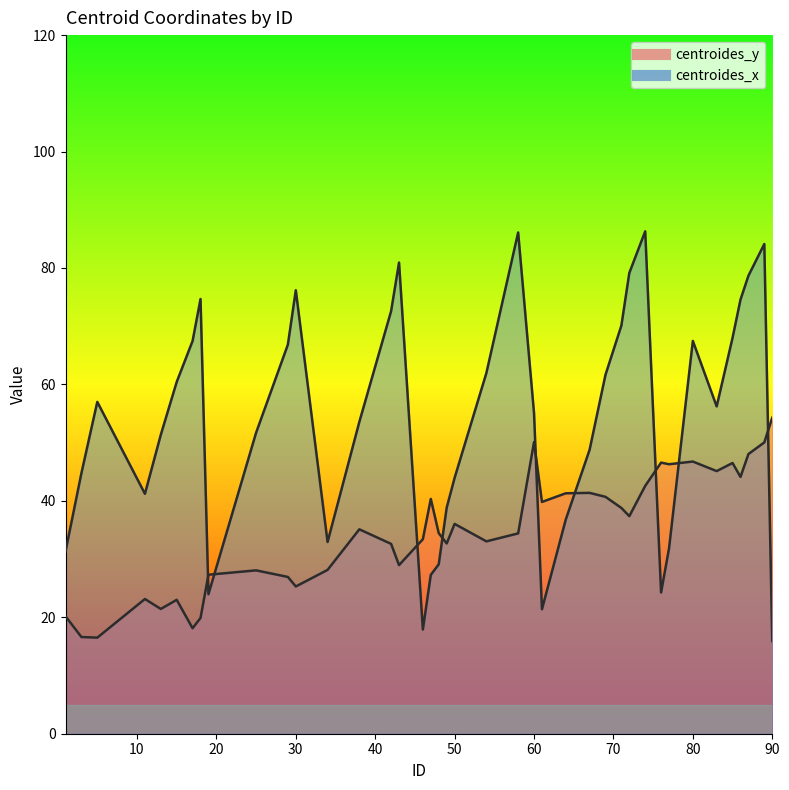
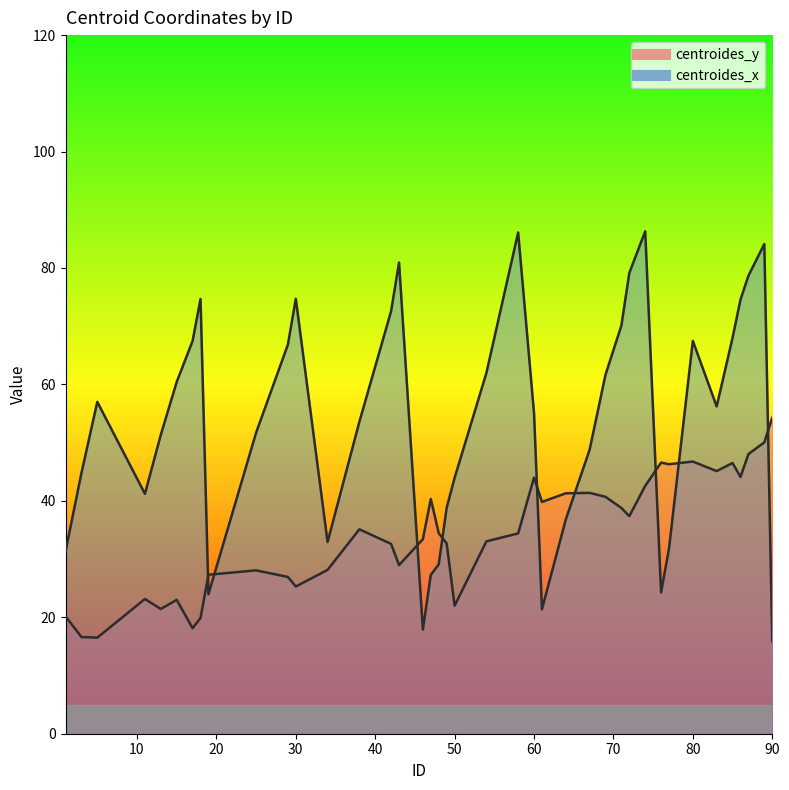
centroides_x, 30: 76 -> 75
centroides_y, 50: 36 -> 22
centroides_y, 60: 50 -> 44
